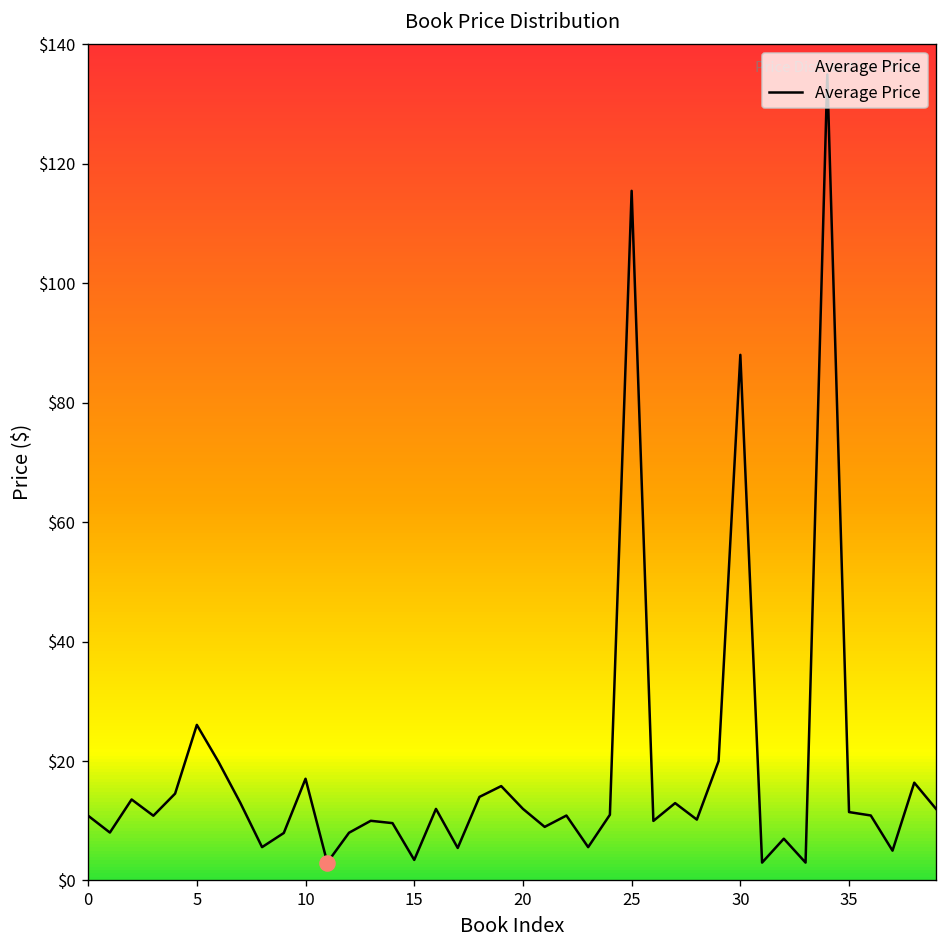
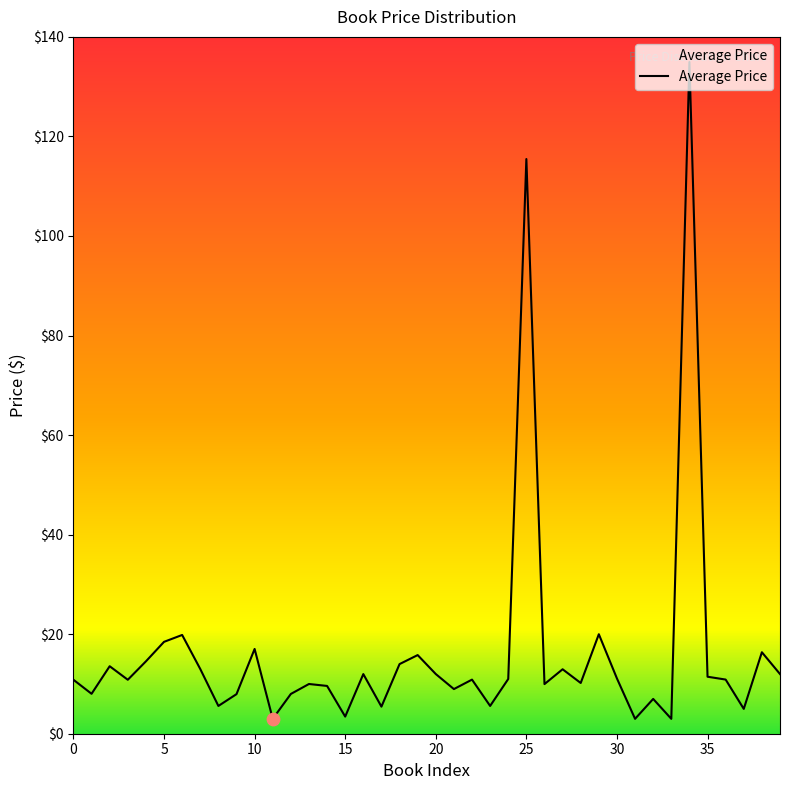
Average Price, 5: $26 -> $18
Average Price, 30: $88 -> $11
